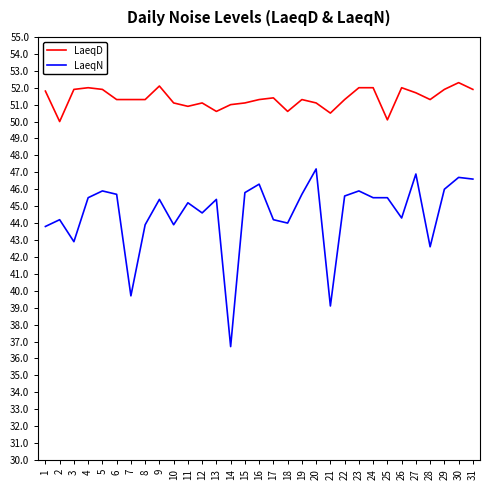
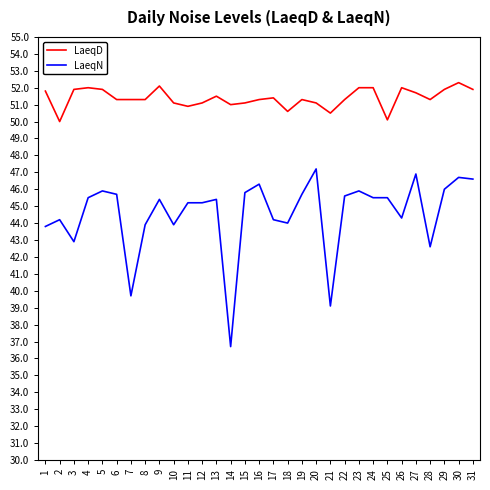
LaeqN, 12: 44.6 -> 45.2
LaeqD, 13: 50.6 -> 51.5
